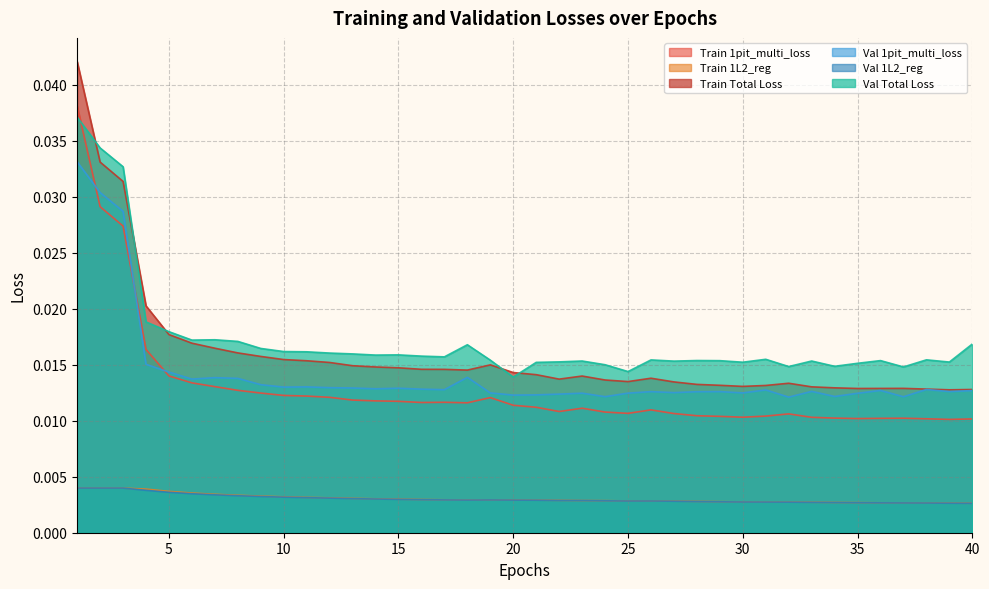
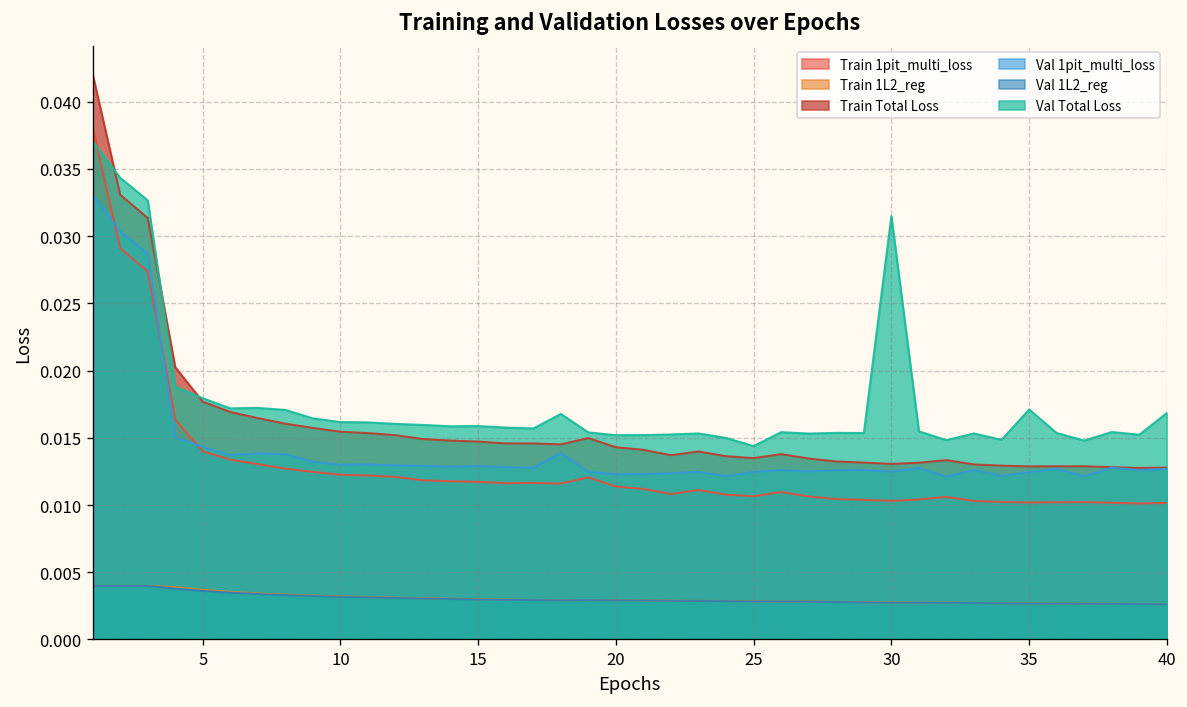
Val Total Loss, 20: 0.0139 -> 0.0152
Val Total Loss, 30: 0.0152 -> 0.0315
Val Total Loss, 35: 0.0151 -> 0.0171
